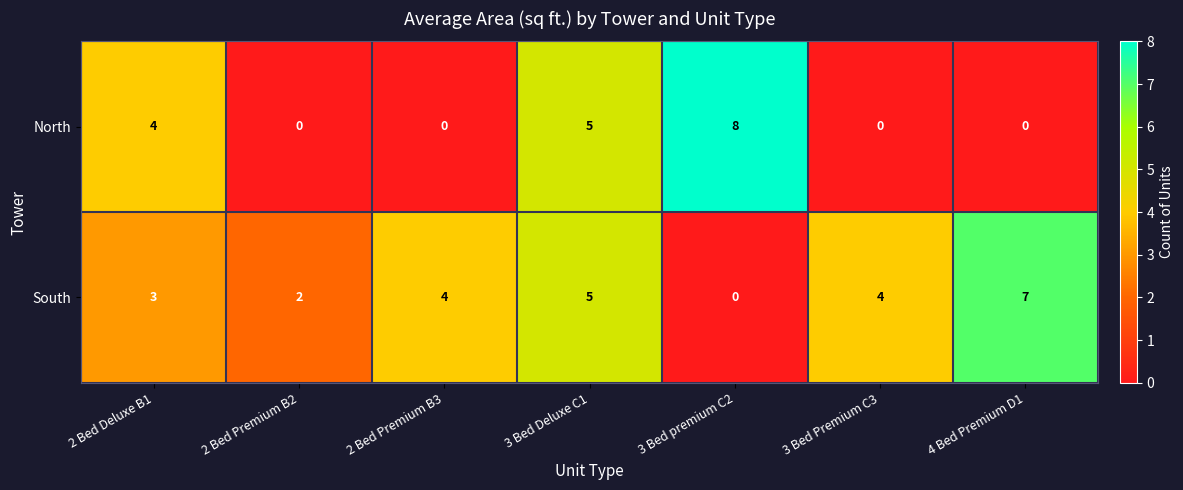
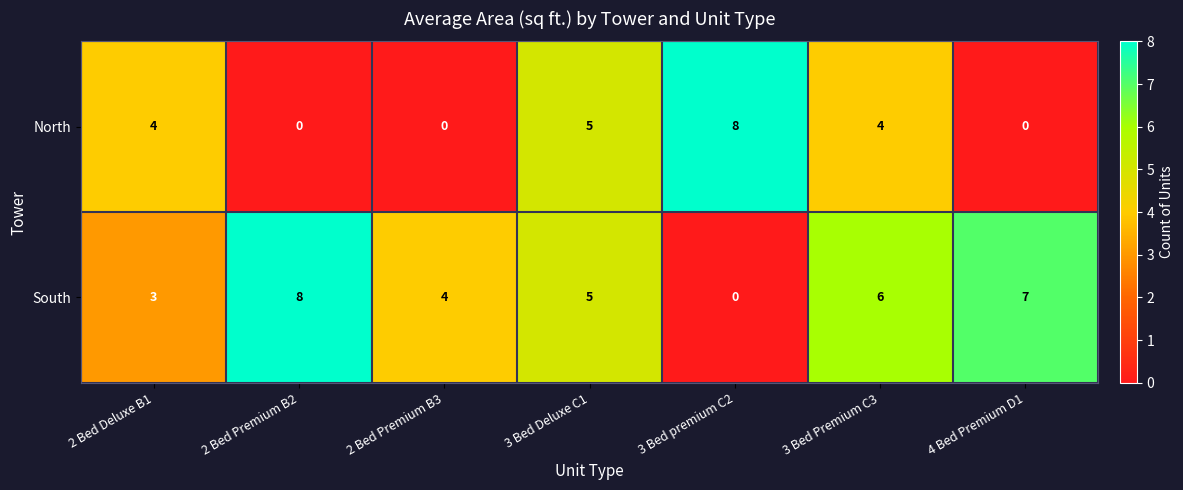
North, 3 Bed Premium C3: 0 -> 4
South, 2 Bed Premium B2: 2 -> 8
South, 3 Bed Premium C3: 4 -> 6
